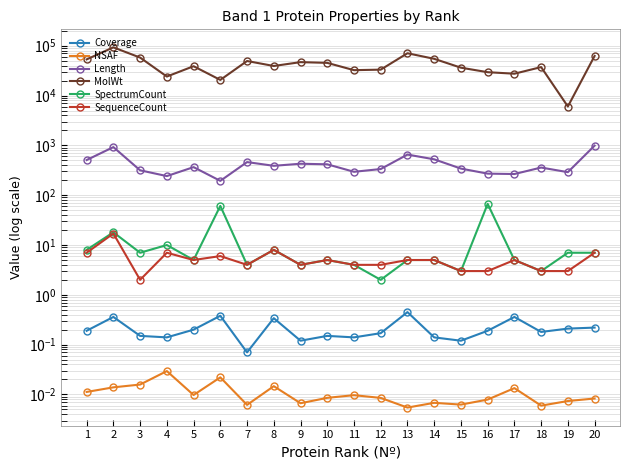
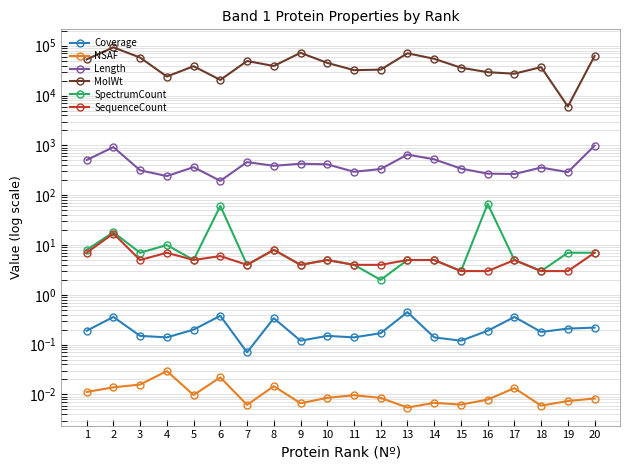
SequenceCount, 3: 2 -> 5
MolWt, 9: 50000 -> 70000
